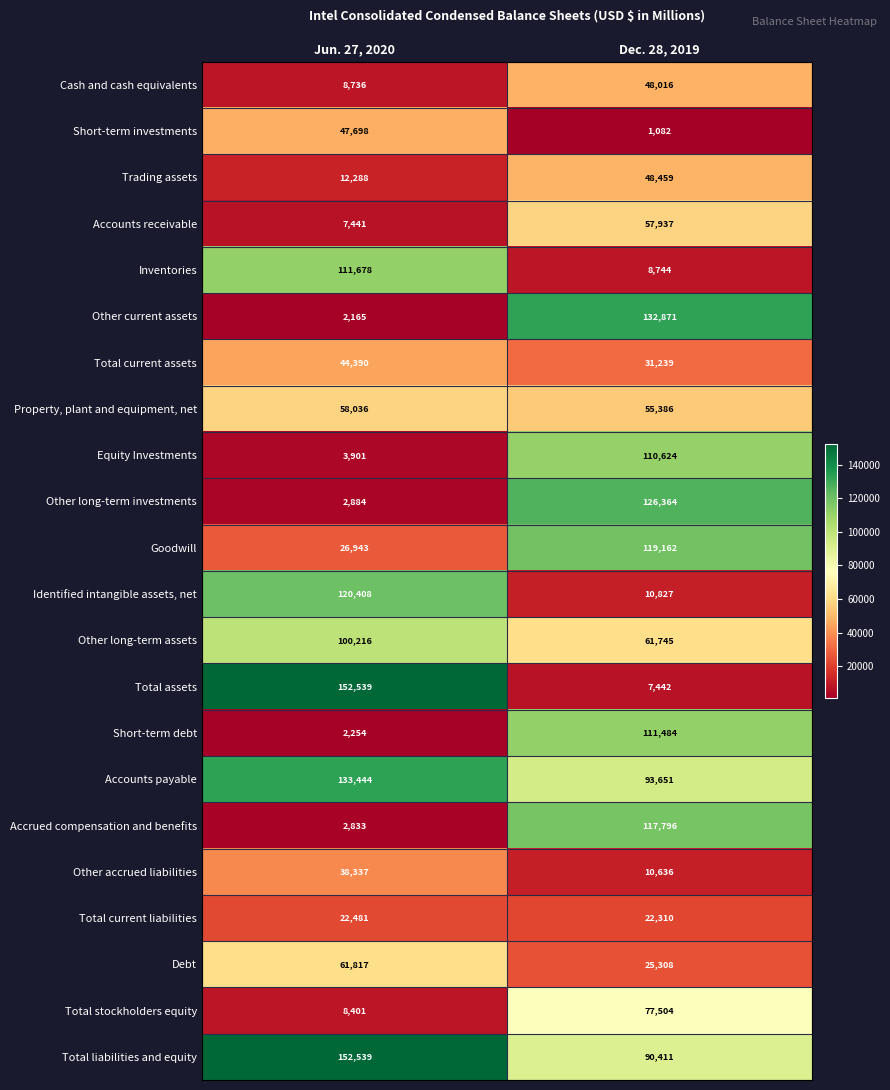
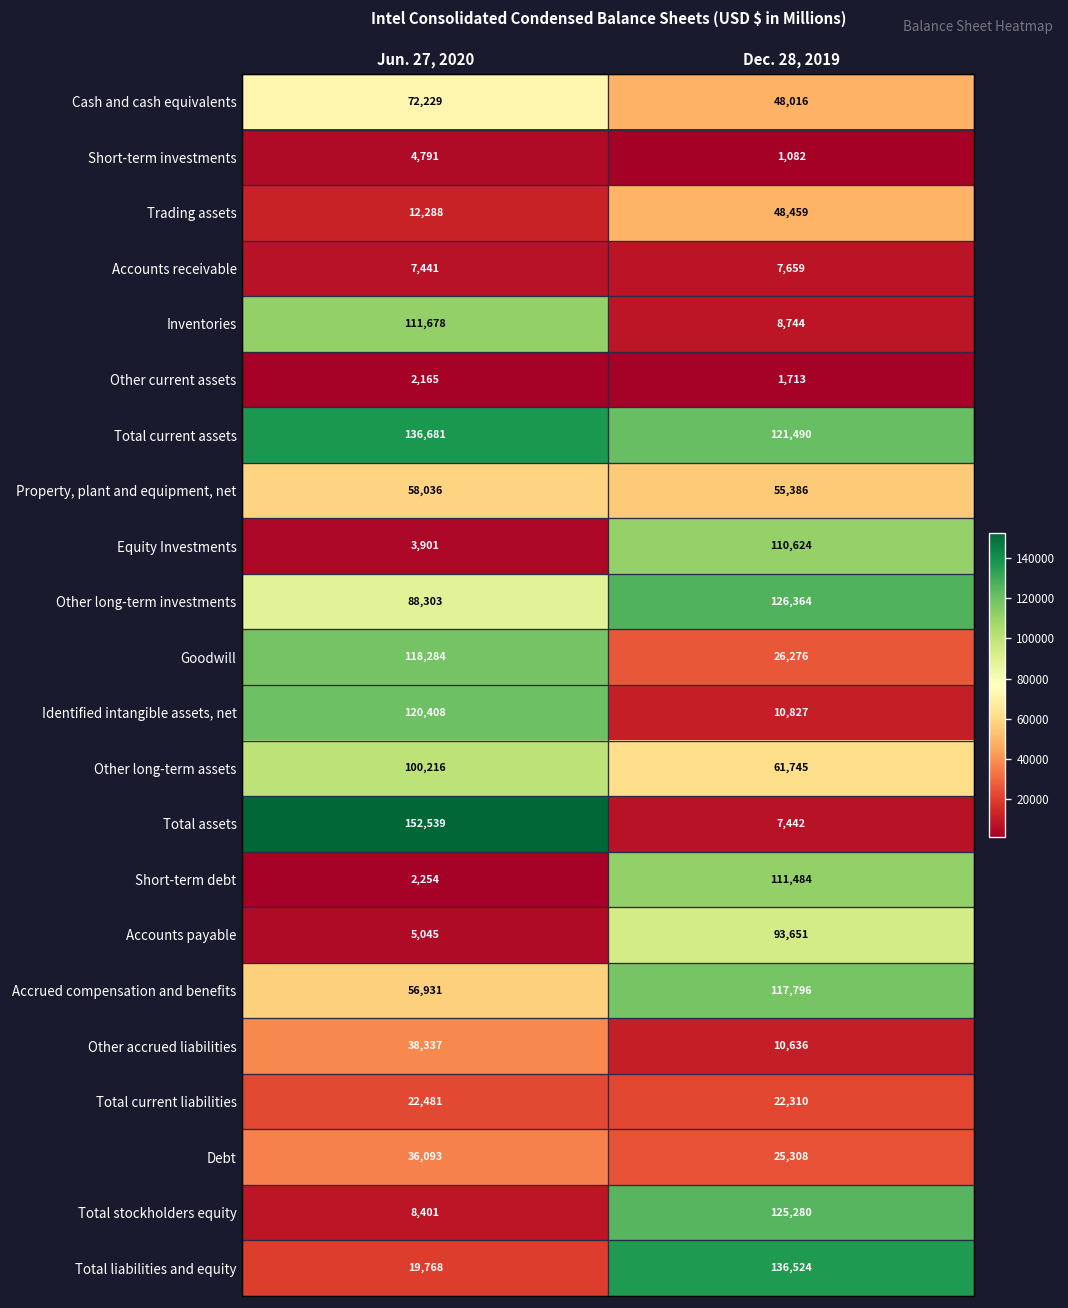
Cash and cash equivalents, Jun. 27, 2020: 8,736 -> 72,229
Short-term investments, Jun. 27, 2020: 47,698 -> 4,791
Accounts receivable, Dec. 28, 2019: 57,937 -> 7,659
Other current assets, Dec. 28, 2019: 132,871 -> 1,713
Total current assets, Jun. 27, 2020: 44,390 -> 136,681
Total current assets, Dec. 28, 2019: 31,239 -> 121,490
Other long-term investments, Jun. 27, 2020: 2,884 -> 88,303
Goodwill, Jun. 27, 2020: 26,943 -> 118,284
Goodwill, Dec. 28, 2019: 119,162 -> 26,276
Accounts payable, Jun. 27, 2020: 133,444 -> 5,045
Accrued compensation and benefits, Jun. 27, 2020: 2,833 -> 56,931
Debt, Jun. 27, 2020: 61,817 -> 36,093
Total stockholders equity, Dec. 28, 2019: 77,504 -> 125,280
Total liabilities and equity, Jun. 27, 2020: 152,539 -> 19,768
Total liabilities and equity, Dec. 28, 2019: 90,411 -> 136,524
